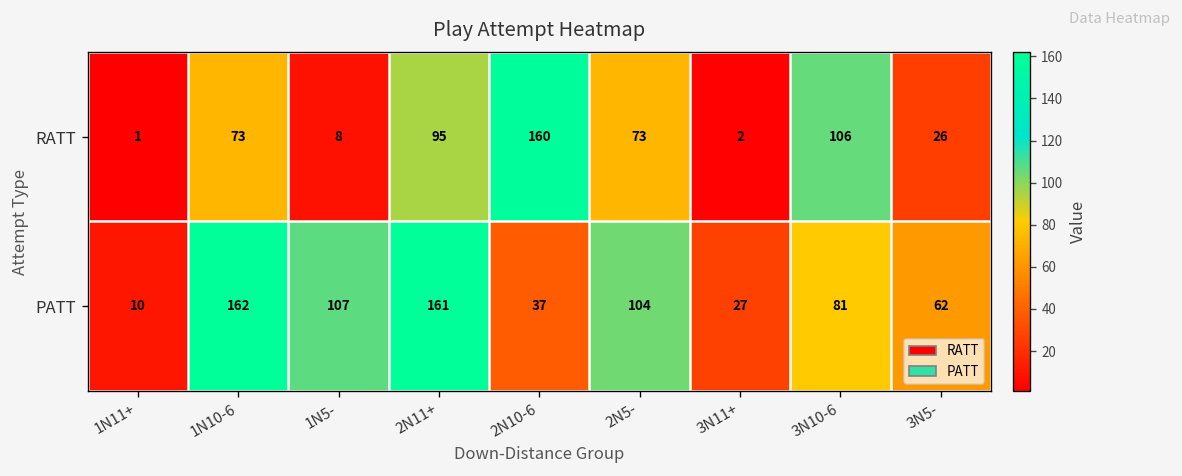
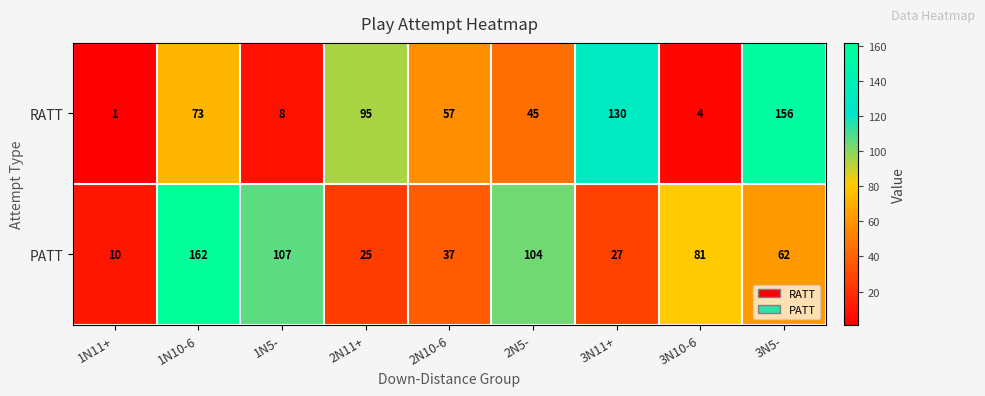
RATT, 2N10-6: 160 -> 57
RATT, 2N5-: 73 -> 45
RATT, 3N11+: 2 -> 130
RATT, 3N10-6: 106 -> 4
RATT, 3N5-: 26 -> 156
PATT, 2N11+: 161 -> 25
